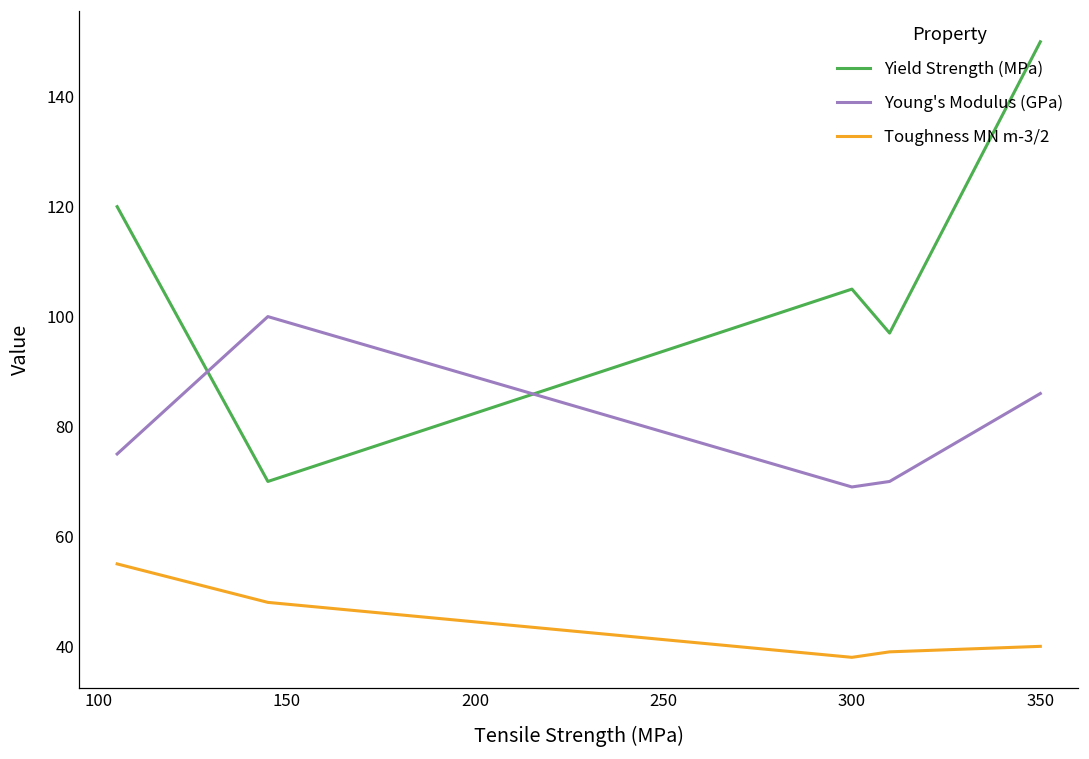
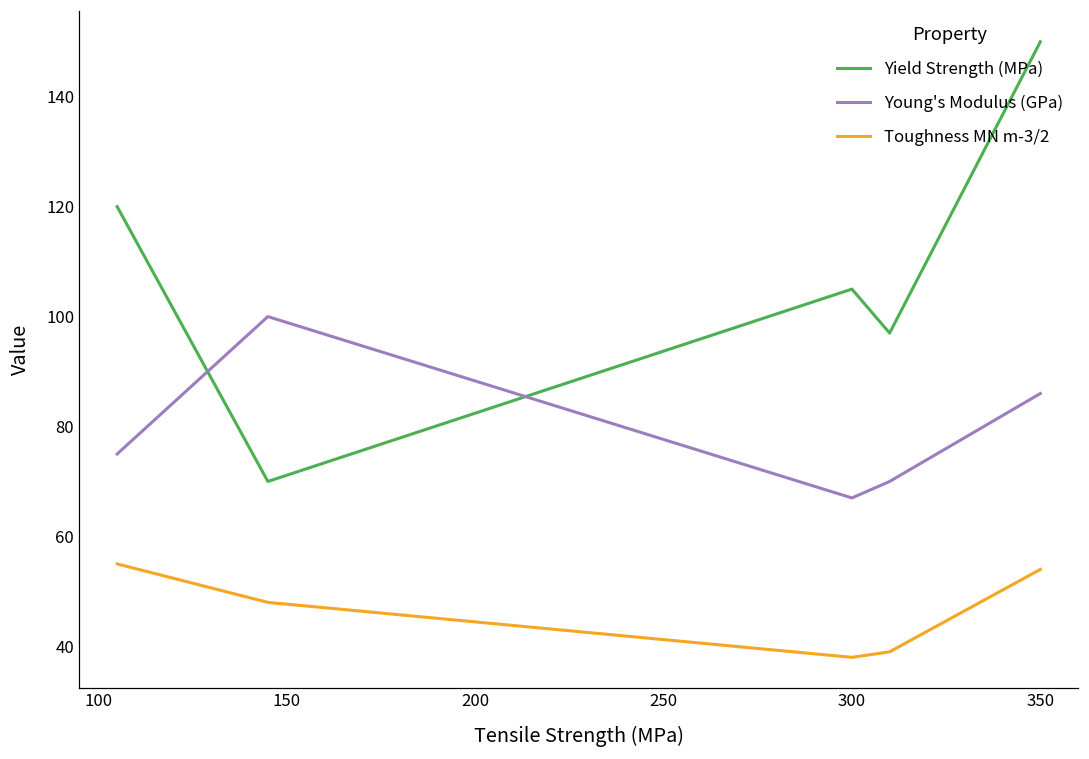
Young's Modulus (GPa), 300: 69 -> 67
Toughness MN m-3/2, 350: 40 -> 54
